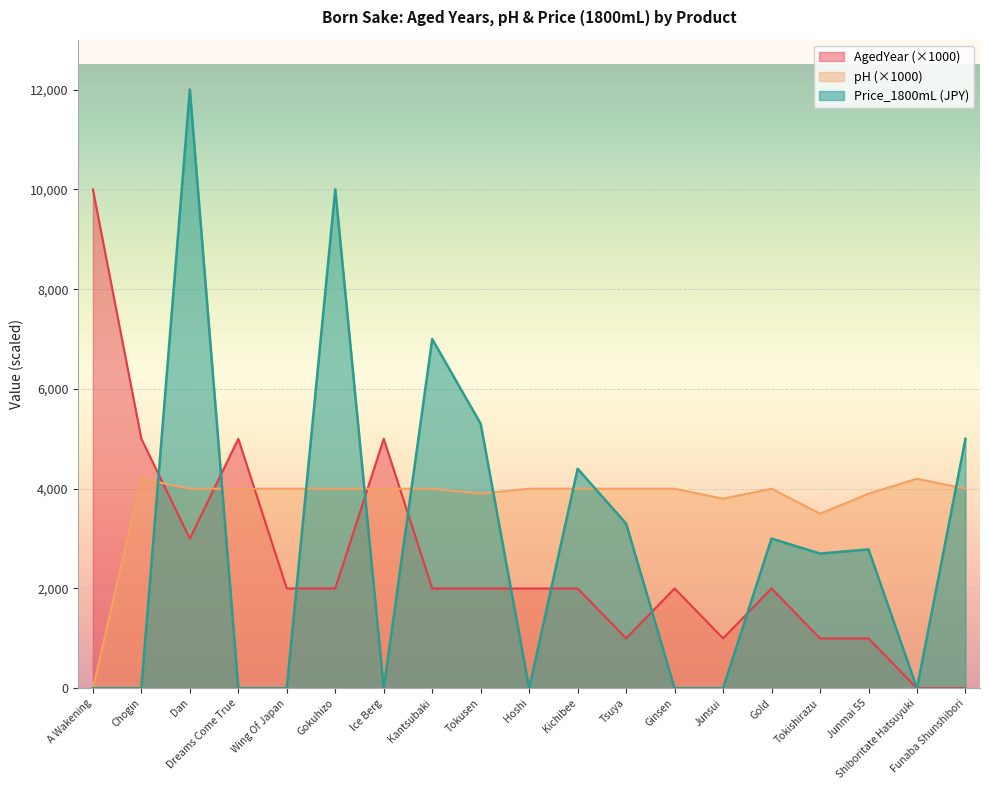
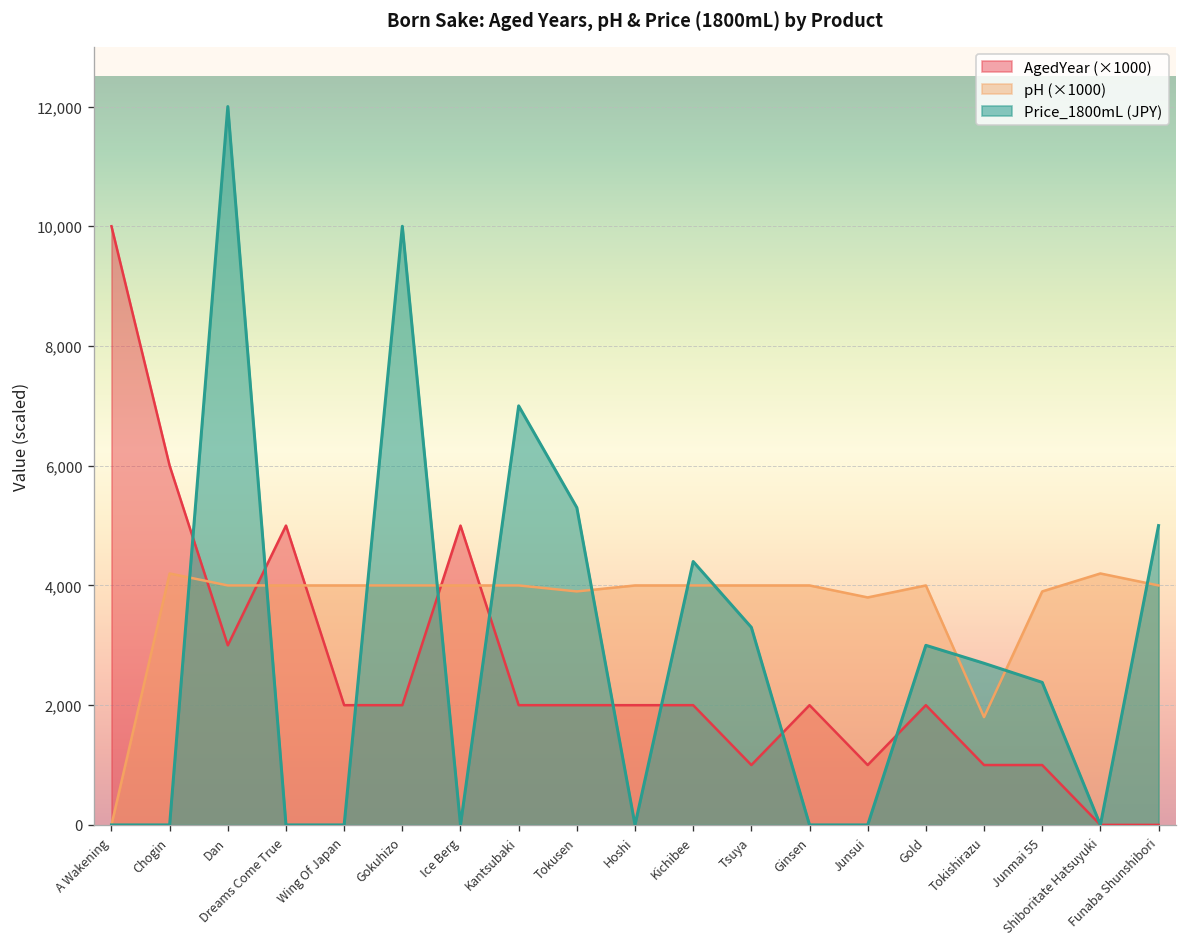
AgedYear (×1000), Chogin: 5,000 -> 6,000
pH (×1000), Tokishirazu: 3,500 -> 1,800
Price_1800mL (JPY), Junmai 55: 2,800 -> 2,400
